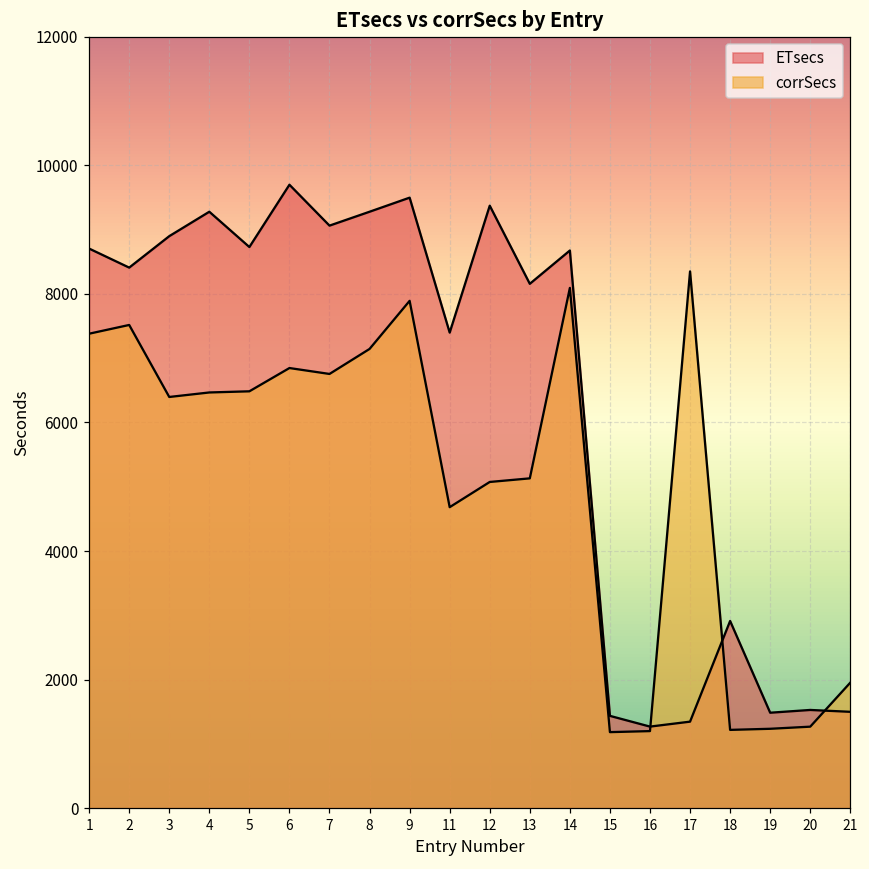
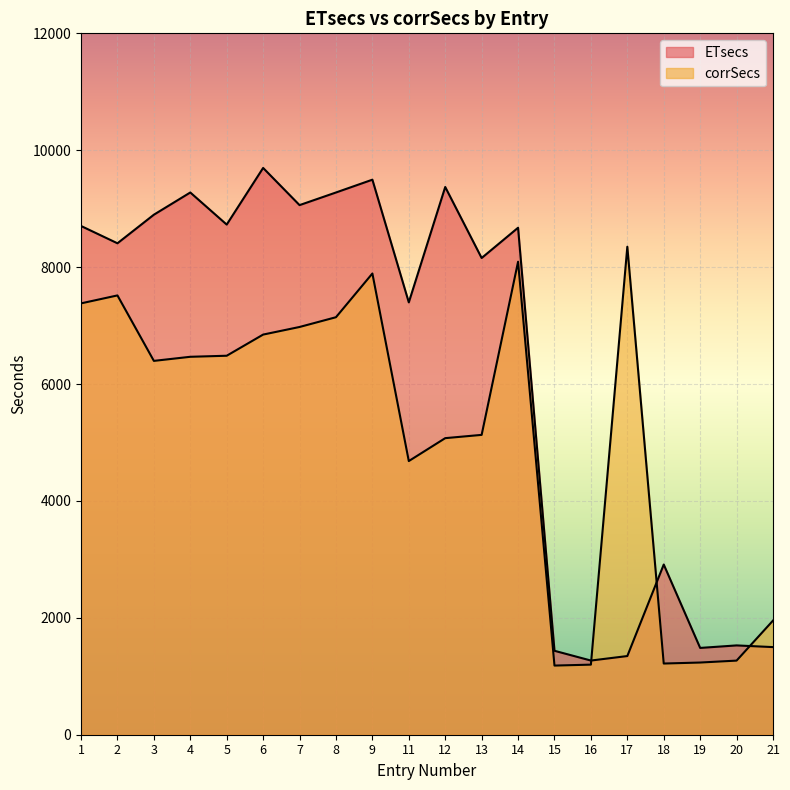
corrSecs, 7: 6800 -> 7000
